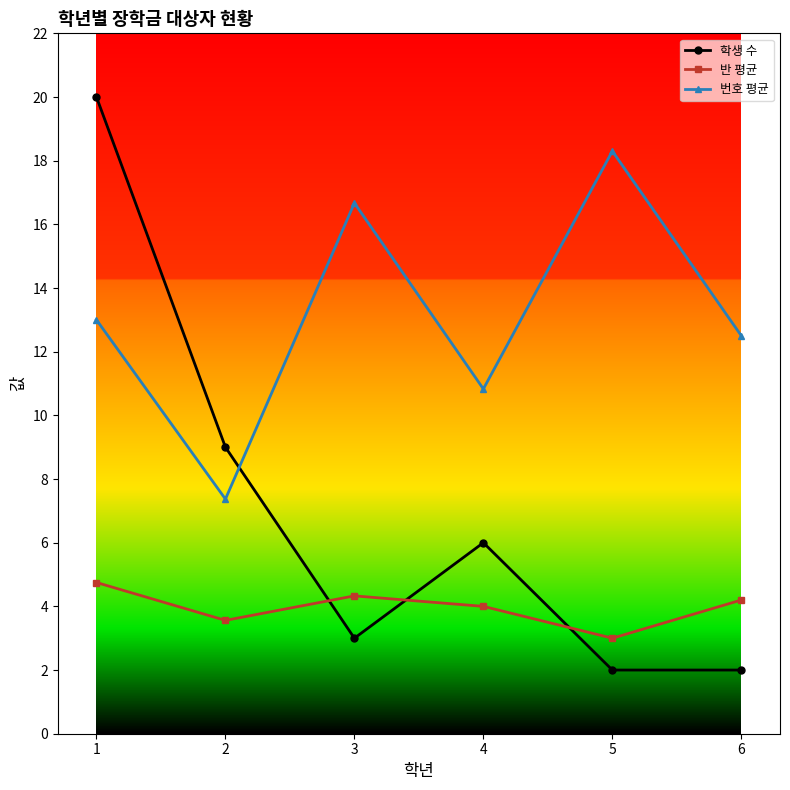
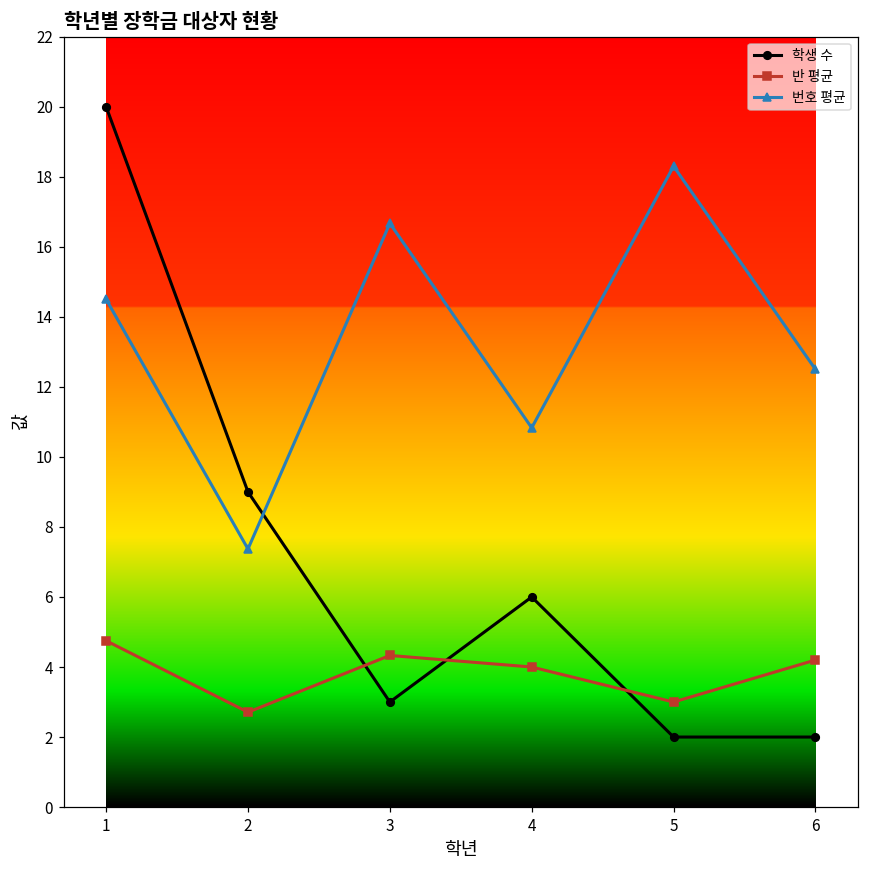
번호 평균, 1: 13.0 -> 14.5
반 평균, 2: 3.6 -> 2.7
